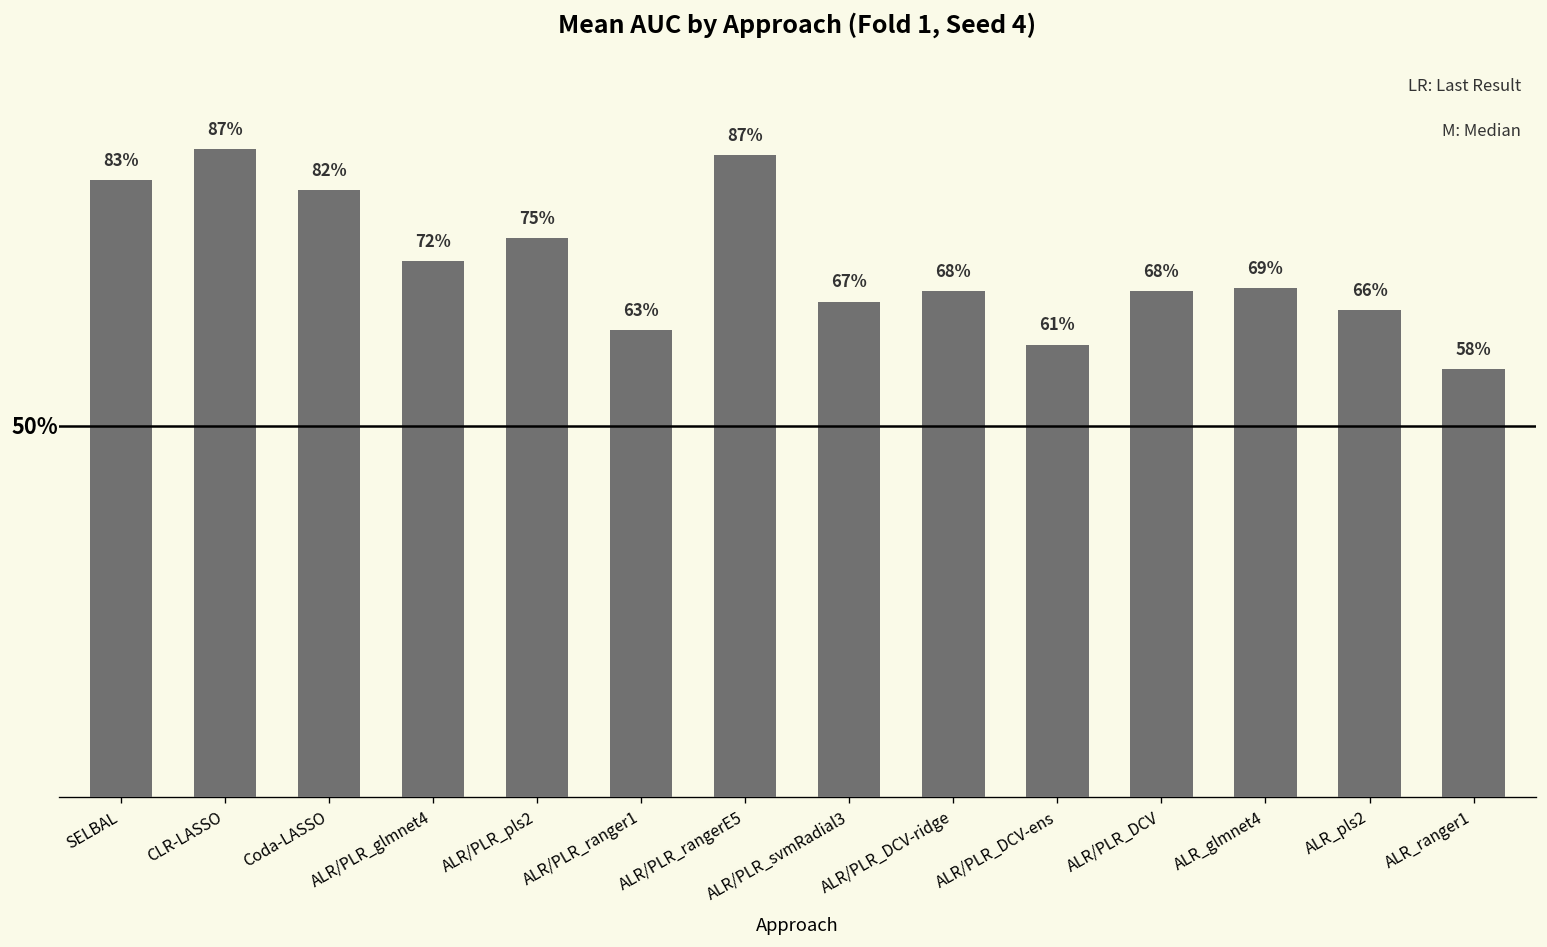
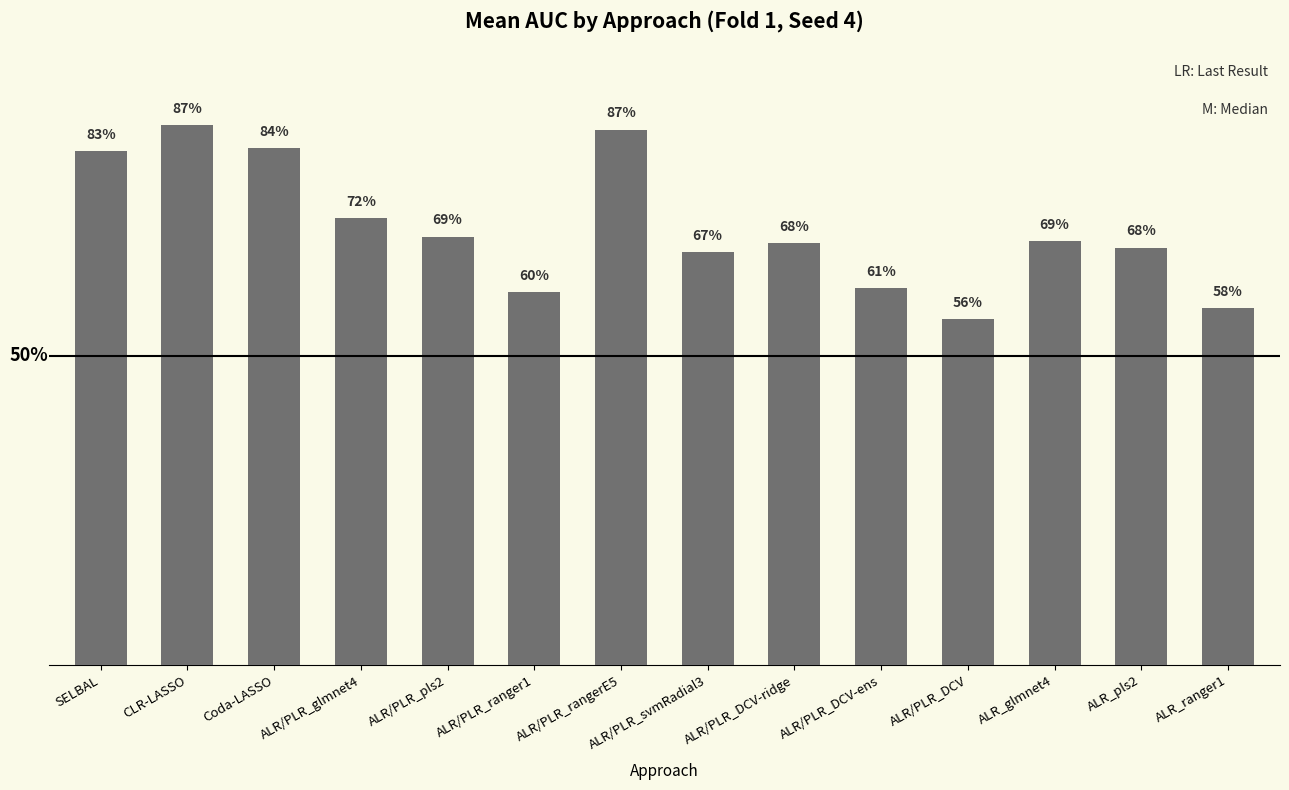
Coda-LASSO: 82% -> 84%
ALR/PLR_pls2: 75% -> 69%
ALR/PLR_ranger1: 63% -> 60%
ALR/PLR_DCV: 68% -> 56%
ALR_pls2: 66% -> 68%
